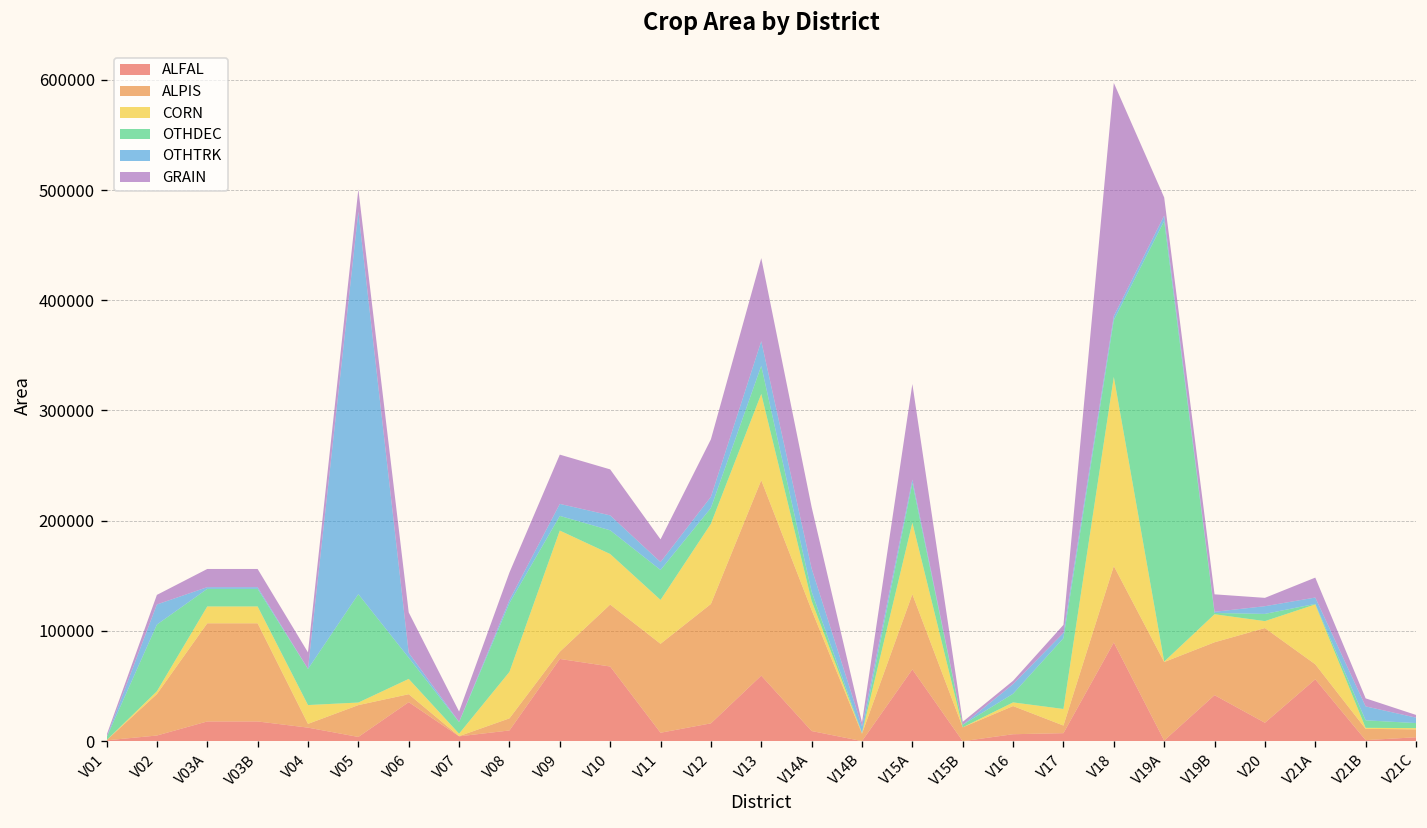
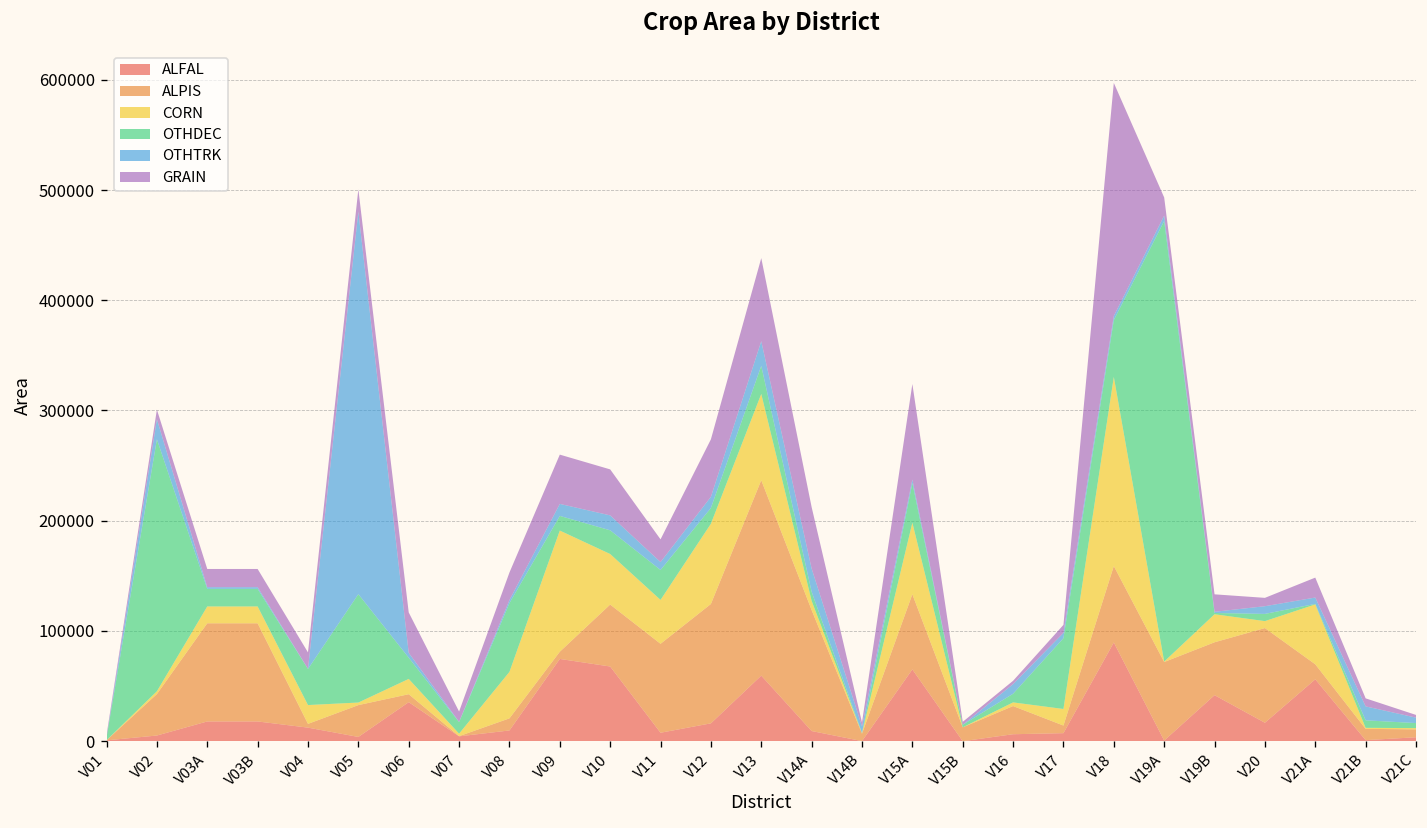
OTHDEC, V02: 60000 -> 230000
